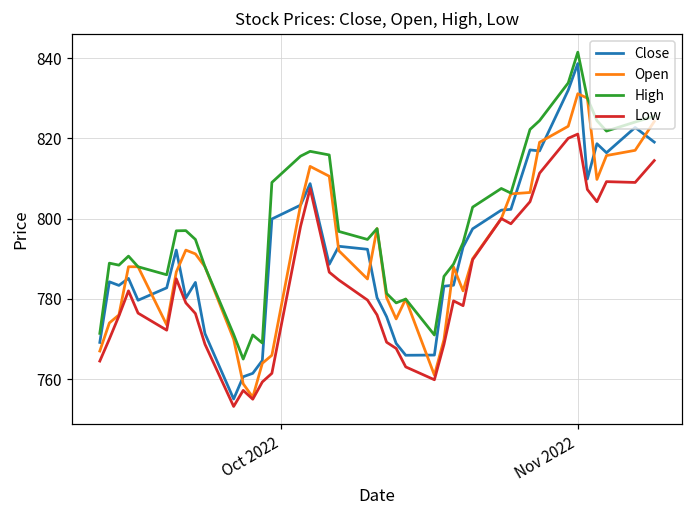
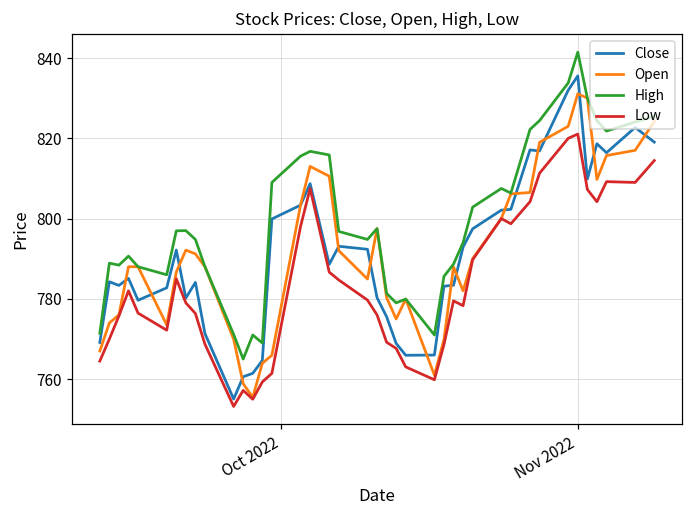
Close, Nov 2022: 839 -> 836
